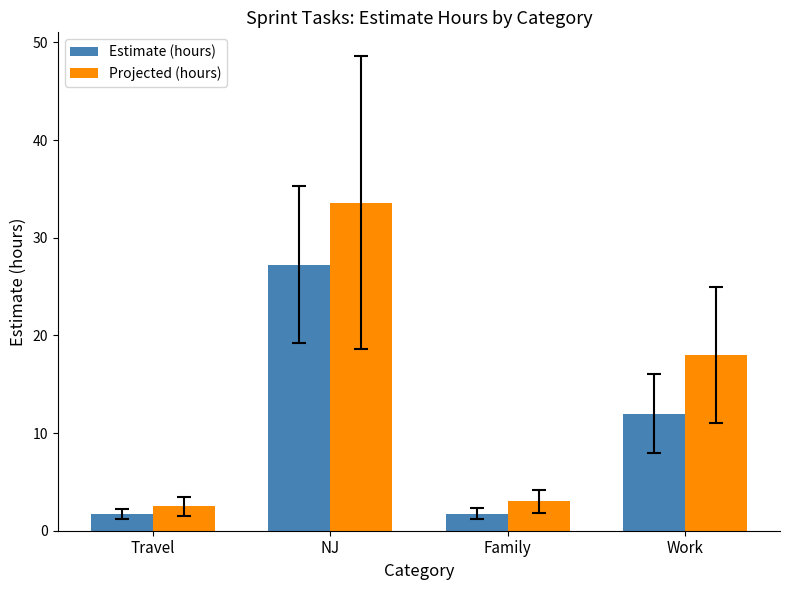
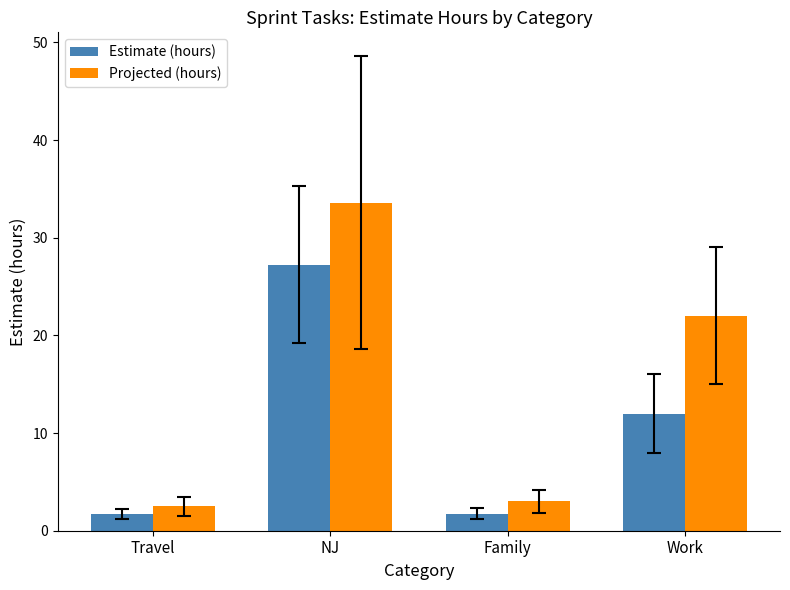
Projected (hours), Work: 18 -> 22
